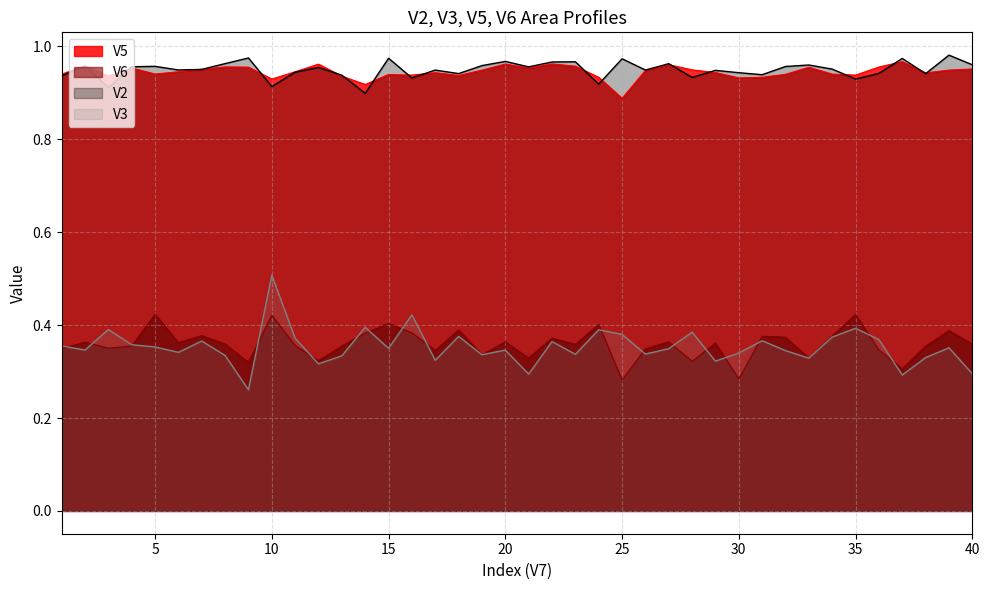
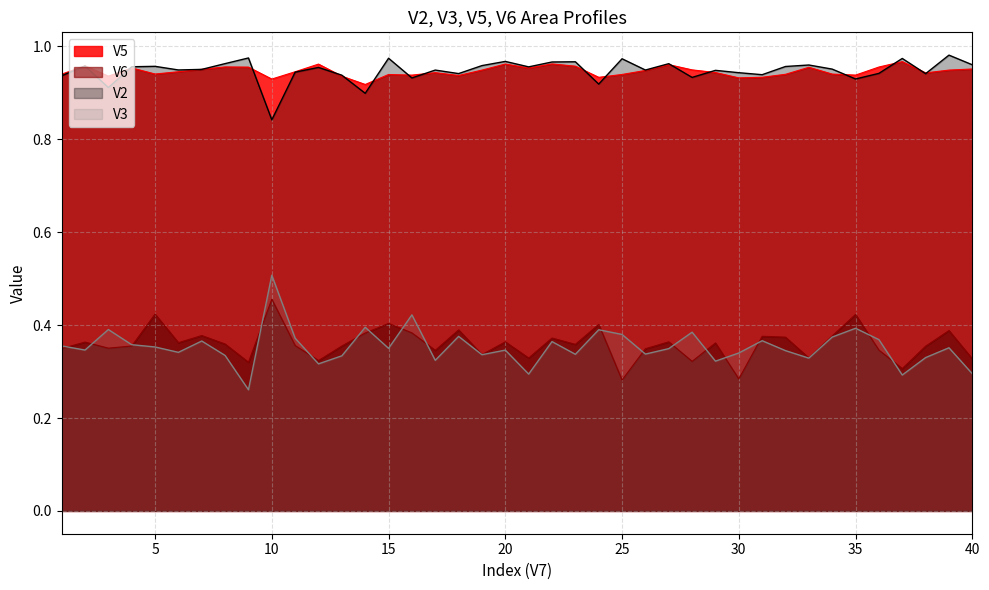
V6, 10: 0.42 -> 0.46
V2, 10: 0.91 -> 0.84
V5, 25: 0.89 -> 0.94
V6, 40: 0.36 -> 0.33
